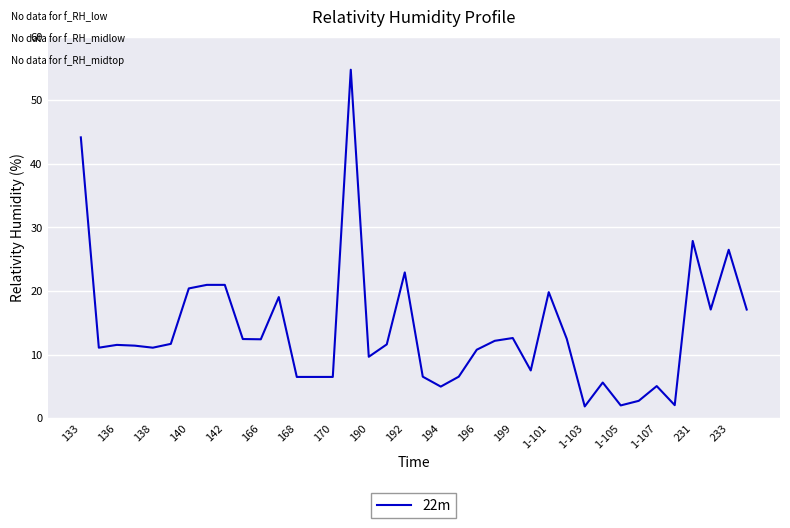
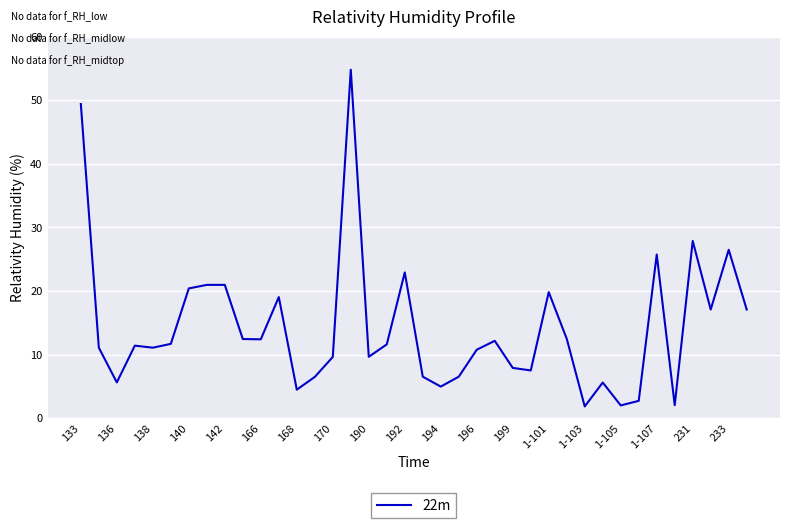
133: 44 -> 49
136: 12 -> 6
168: 6 -> 4
170: 6 -> 10
199: 13 -> 8
1-107: 5 -> 26
